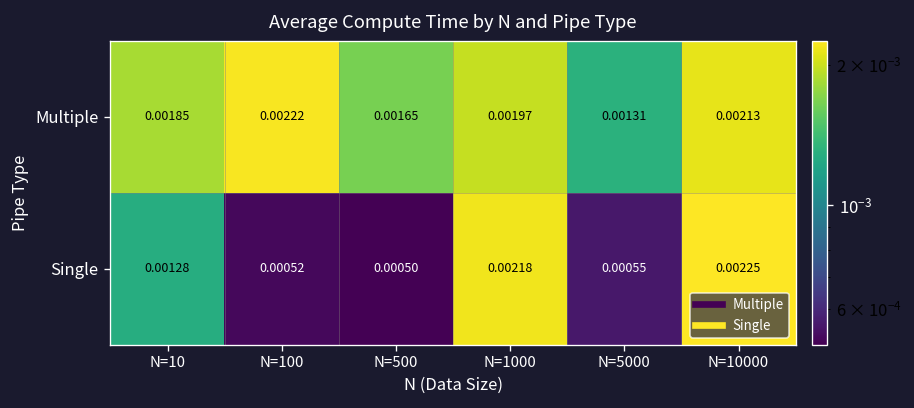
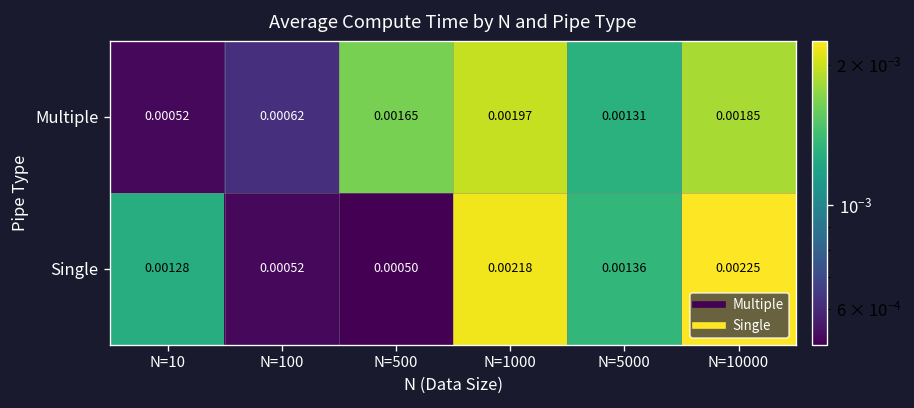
Multiple, N=10: 0.00185 -> 0.00052
Multiple, N=100: 0.00222 -> 0.00062
Multiple, N=10000: 0.00213 -> 0.00185
Single, N=5000: 0.00055 -> 0.00136
